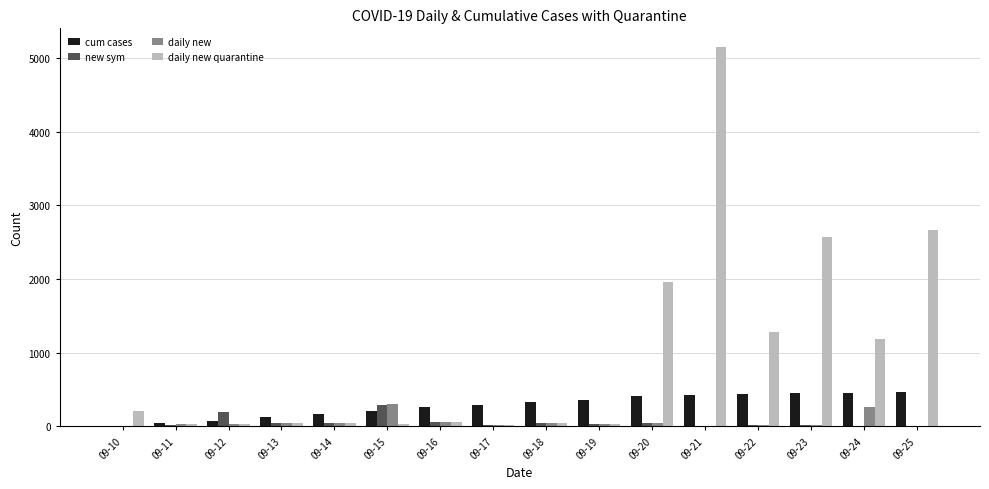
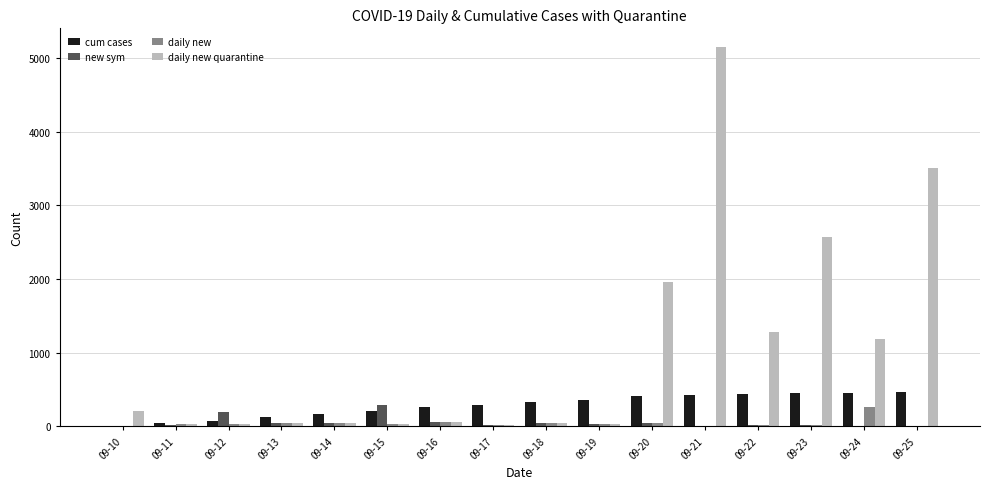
daily new, 09-15: 300 -> 0
daily new quarantine, 09-25: 2700 -> 3500
